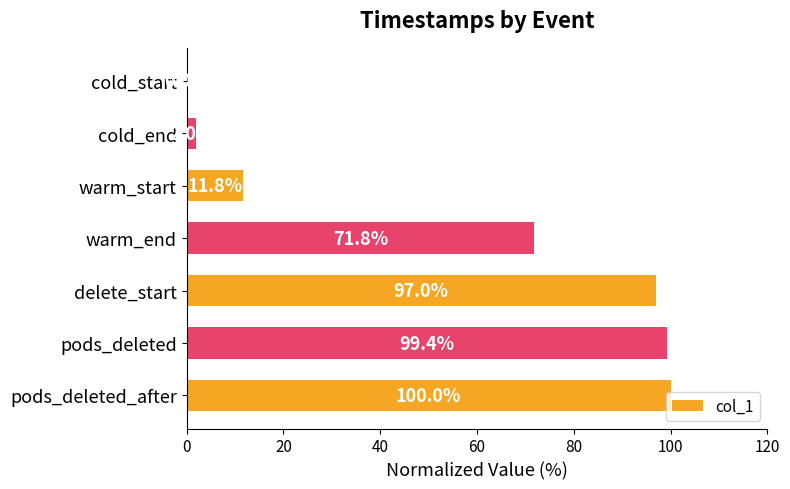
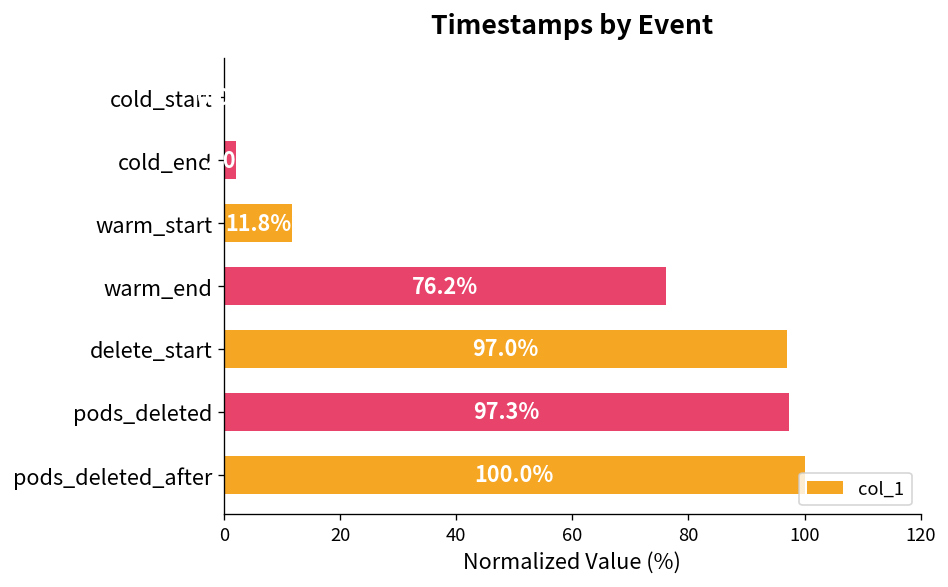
warm_end: 71.8% -> 76.2%
pods_deleted: 99.4% -> 97.3%
